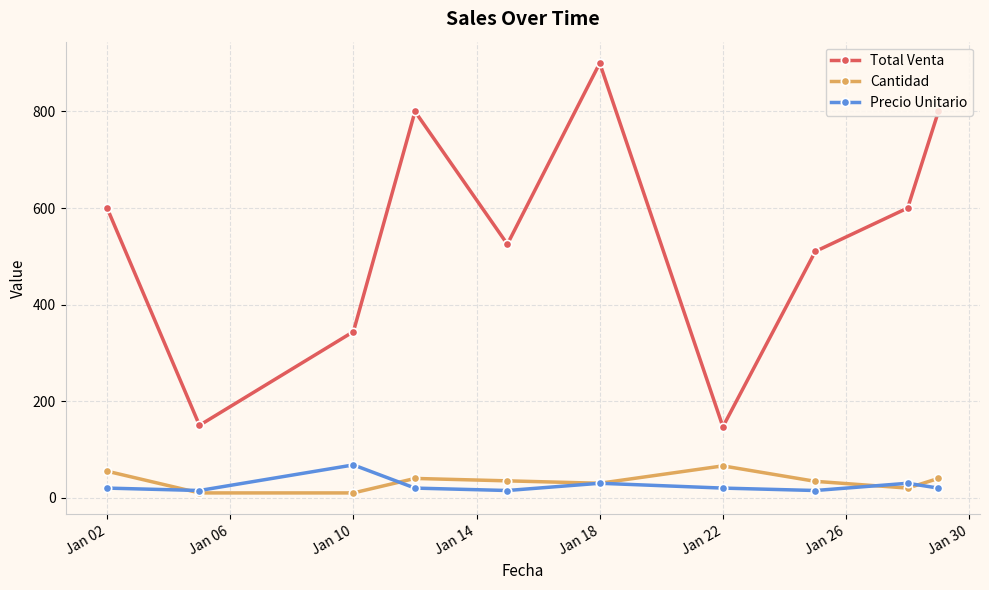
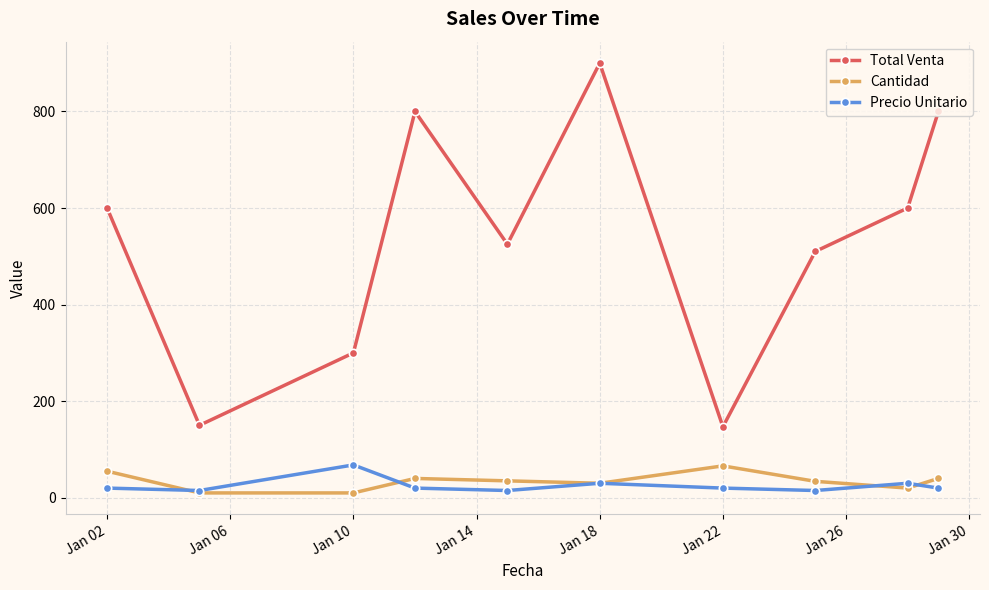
Total Venta, Jan 10: 340 -> 300
